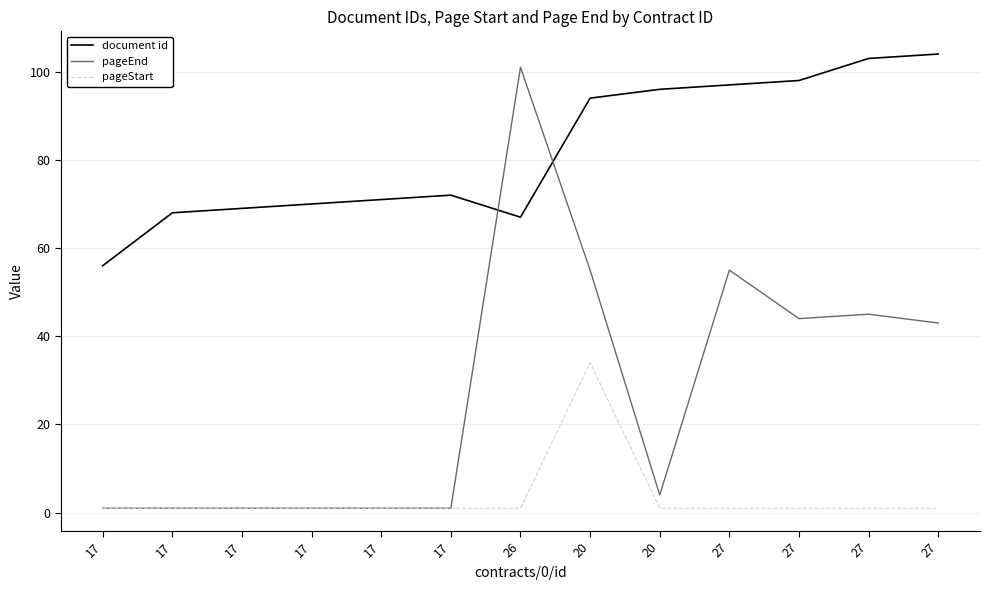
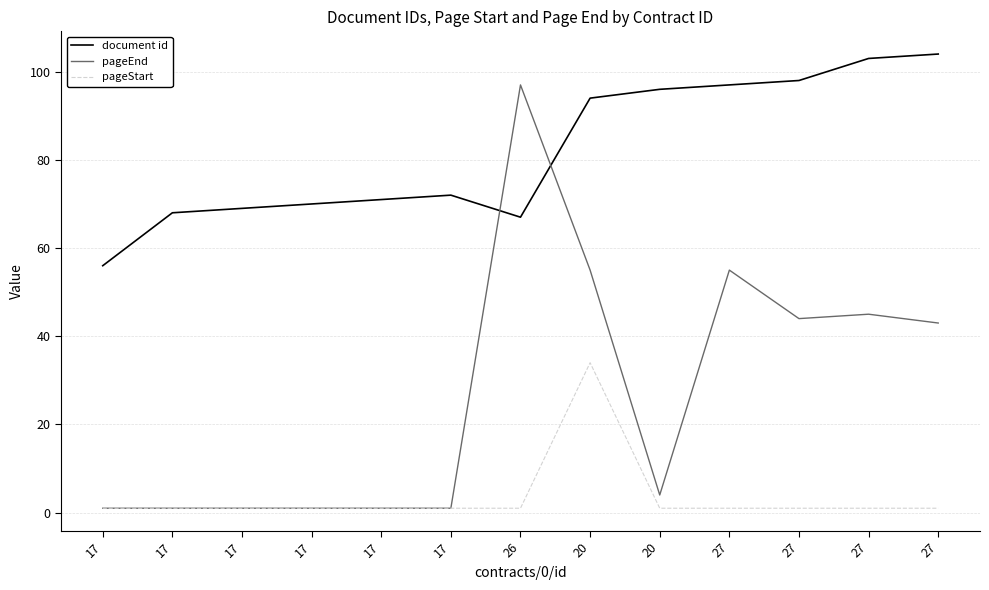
pageEnd, 26: 101 -> 97
